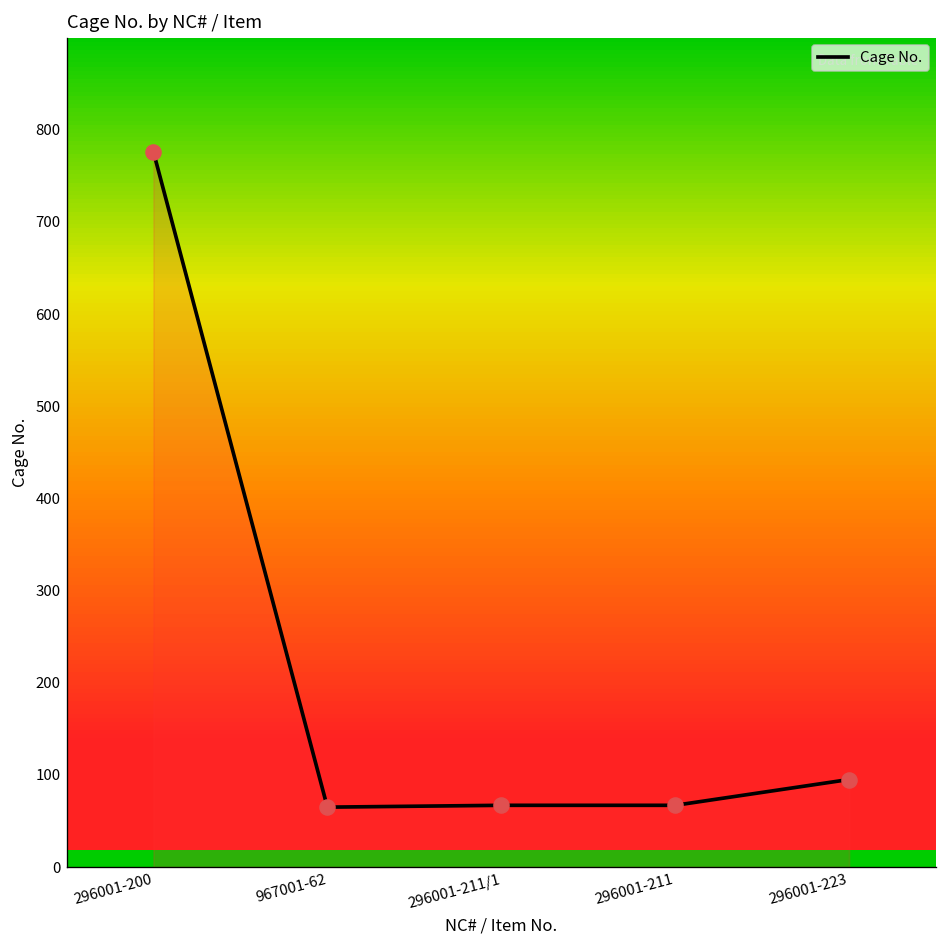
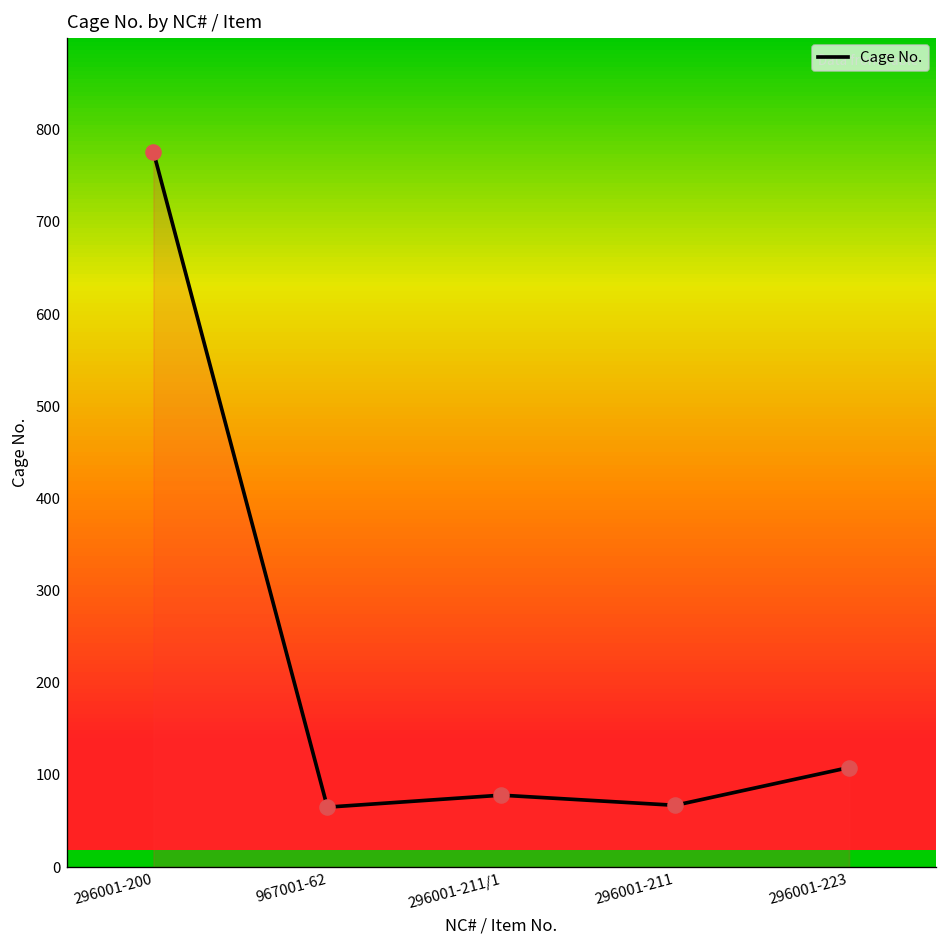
296001-211/1: 70 -> 80
296001-223: 100 -> 110
